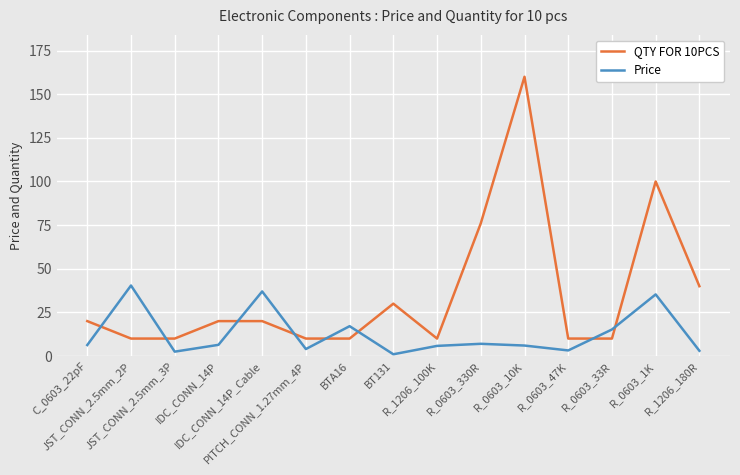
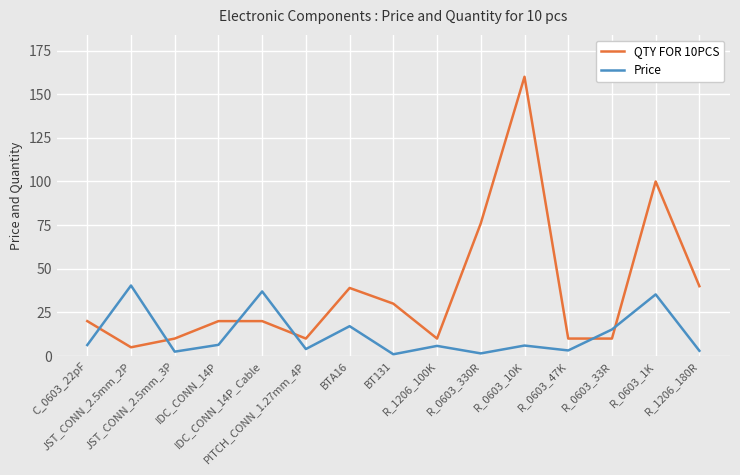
QTY FOR 10PCS, JST_CONN_2.5mm_2P: 10 -> 5
QTY FOR 10PCS, BTA16: 10 -> 39
Price, R_0603_330R: 7 -> 2
